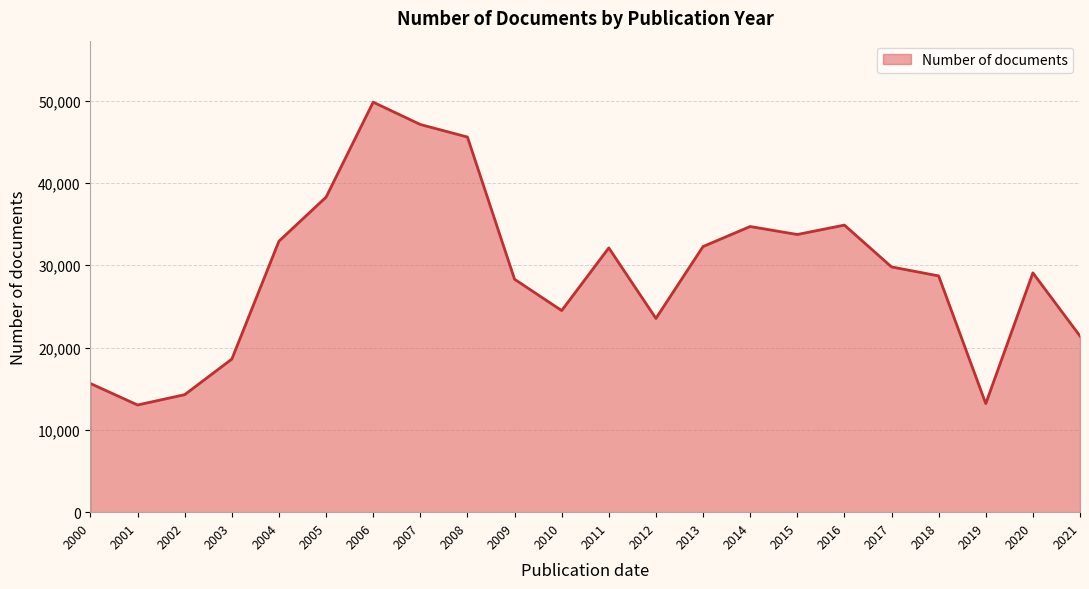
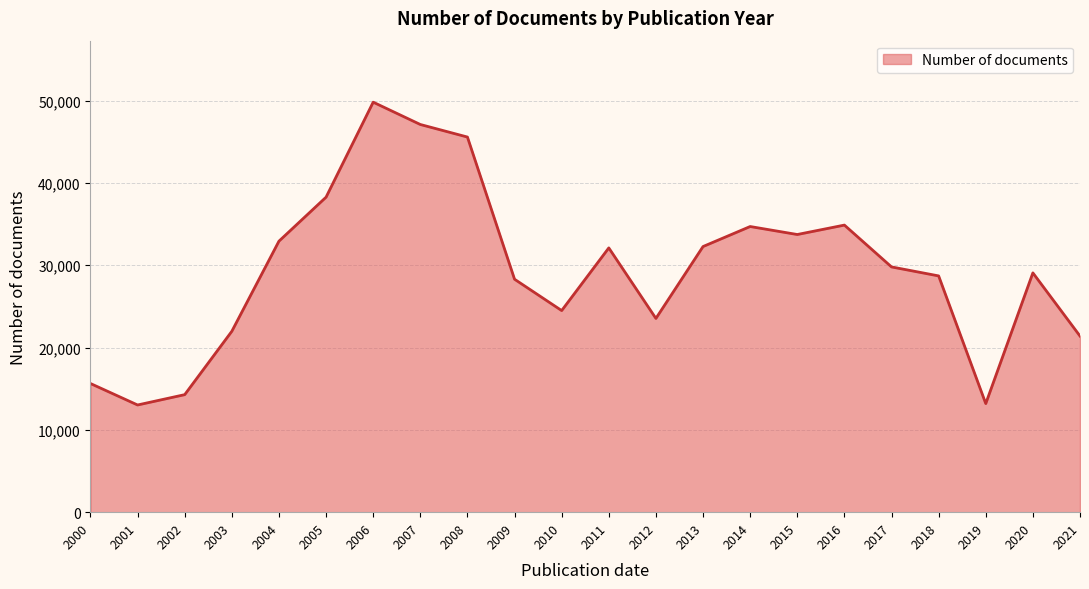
2003: 19,000 -> 22,000
